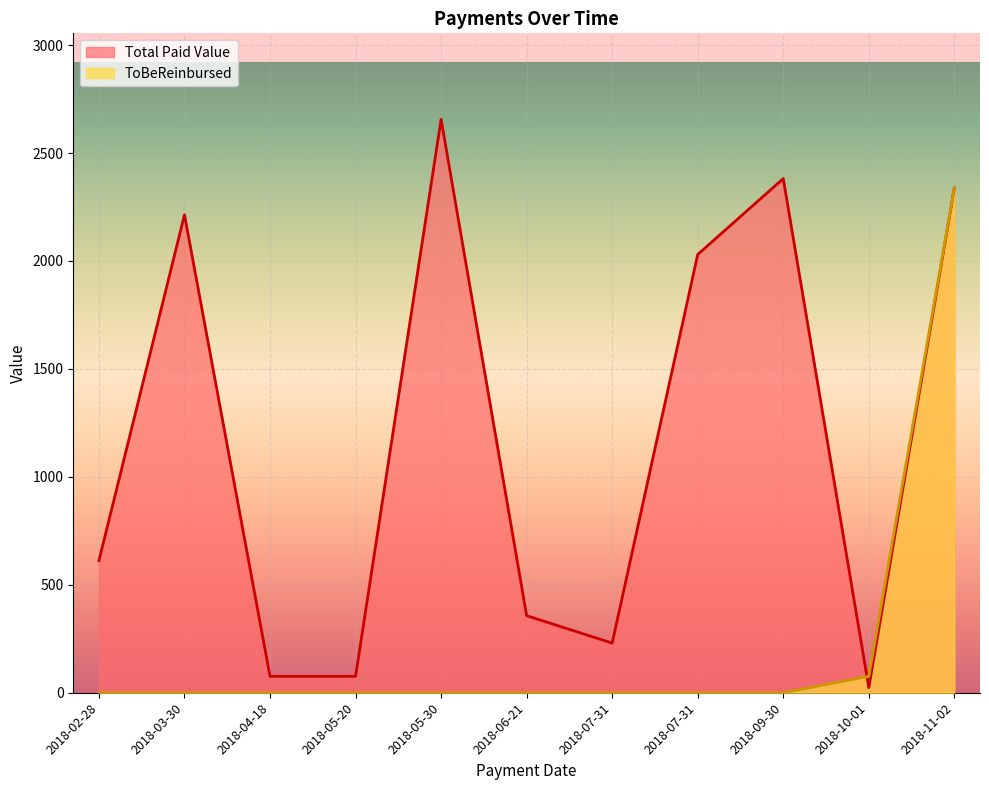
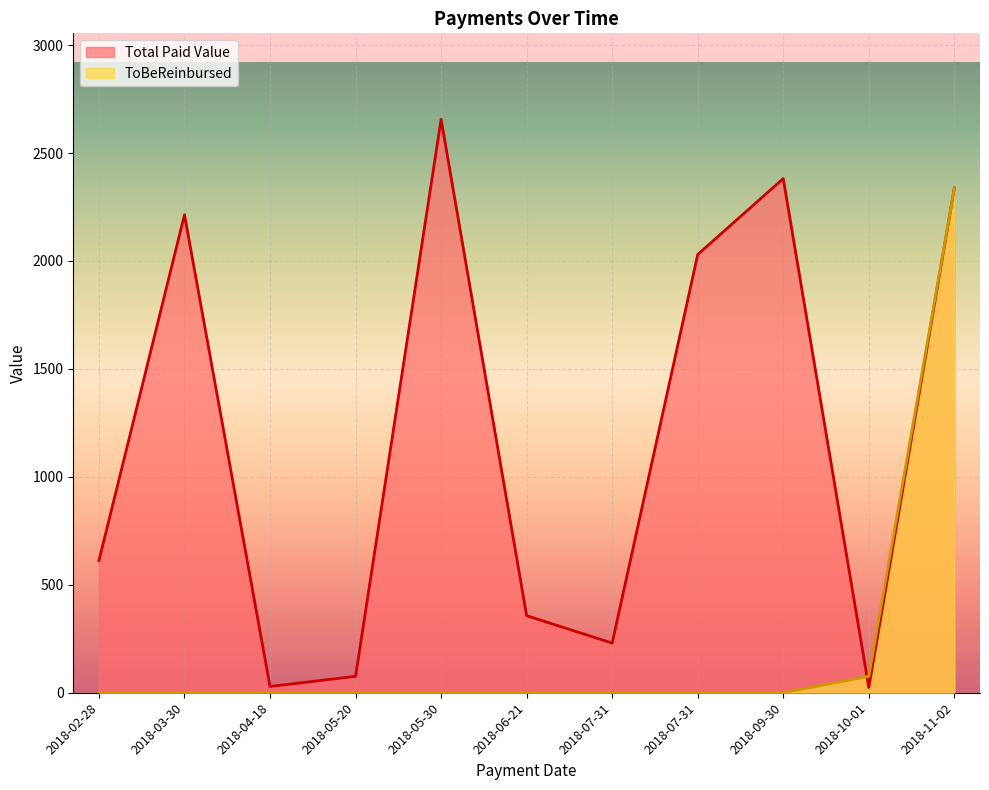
Total Paid Value, 2018-04-18: 80 -> 30
